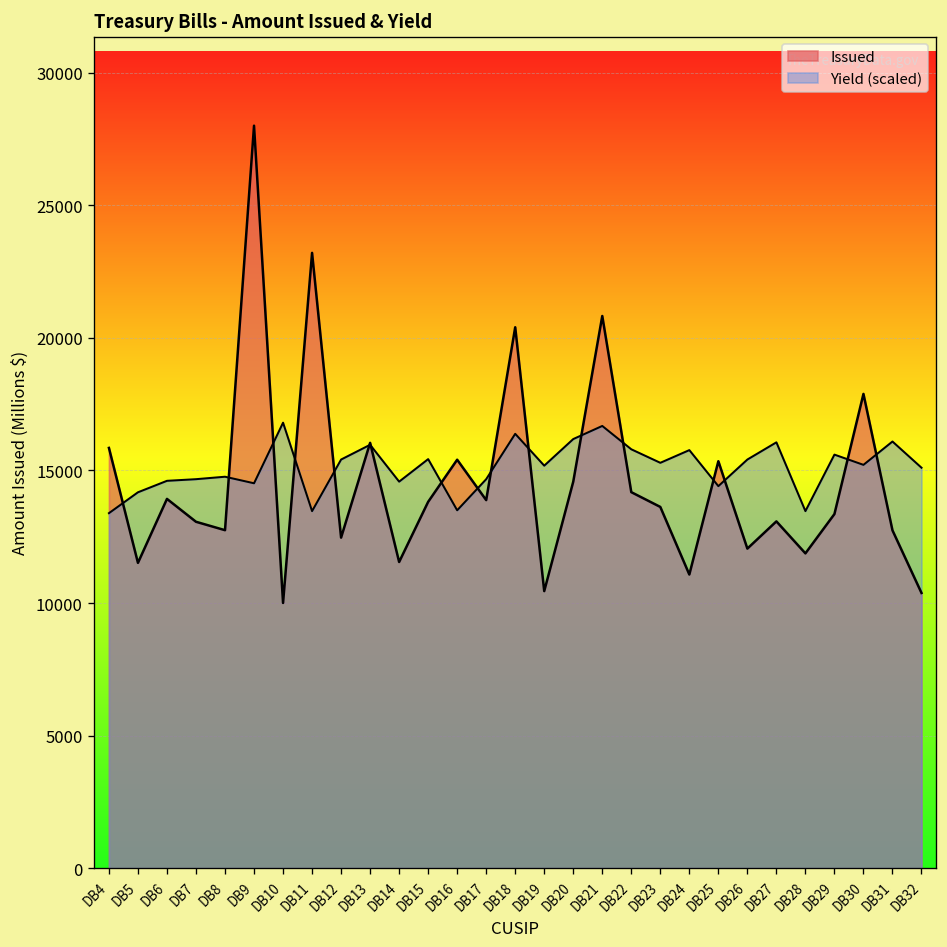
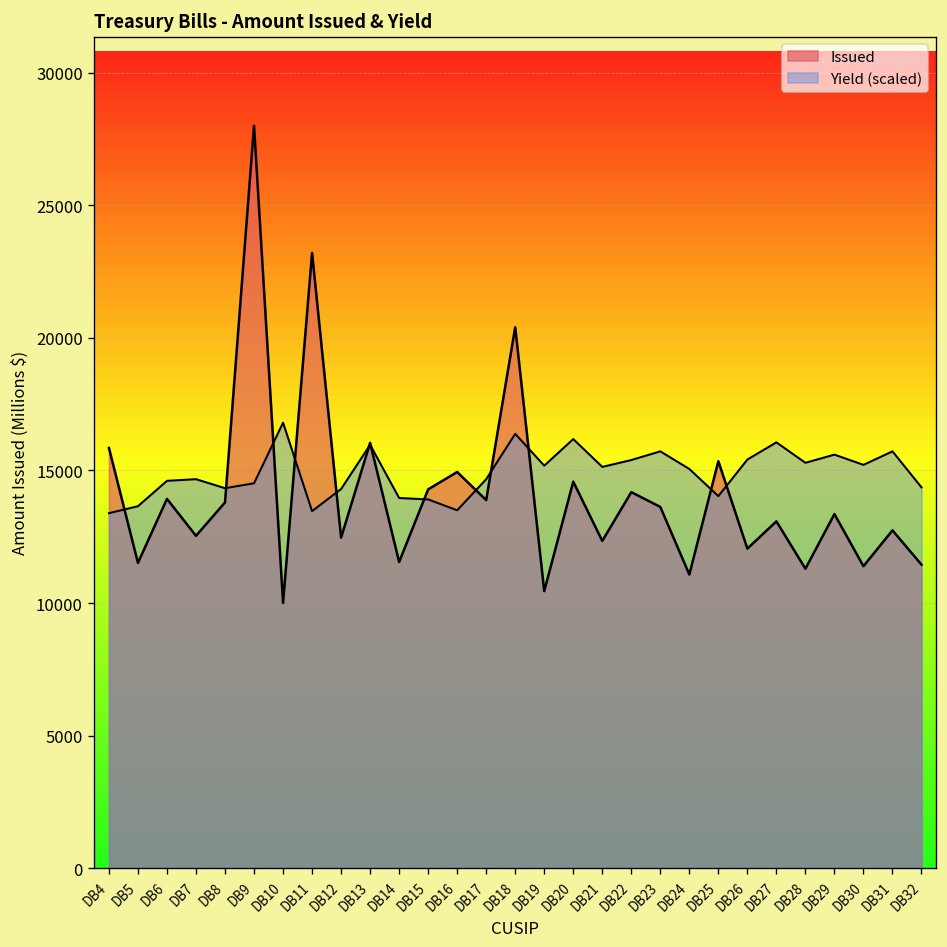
Yield (scaled), DB5: 14200 -> 13700
Issued, DB7: 13100 -> 12500
Issued, DB8: 12700 -> 13800
Yield (scaled), DB8: 14800 -> 14300
Yield (scaled), DB12: 15400 -> 14300
Yield (scaled), DB14: 14600 -> 14000
Issued, DB15: 13800 -> 14300
Yield (scaled), DB15: 15400 -> 13900
Issued, DB16: 15400 -> 14900
Issued, DB21: 20800 -> 12300
Yield (scaled), DB21: 16700 -> 15100
Yield (scaled), DB22: 15800 -> 15400
Yield (scaled), DB23: 15300 -> 15700
Yield (scaled), DB24: 15800 -> 15100
Yield (scaled), DB25: 14400 -> 14000
Issued, DB28: 11900 -> 11300
Yield (scaled), DB28: 13500 -> 15300
Issued, DB30: 17900 -> 11400
Yield (scaled), DB31: 16100 -> 15700
Issued, DB32: 10400 -> 11400
Yield (scaled), DB32: 15100 -> 14400
